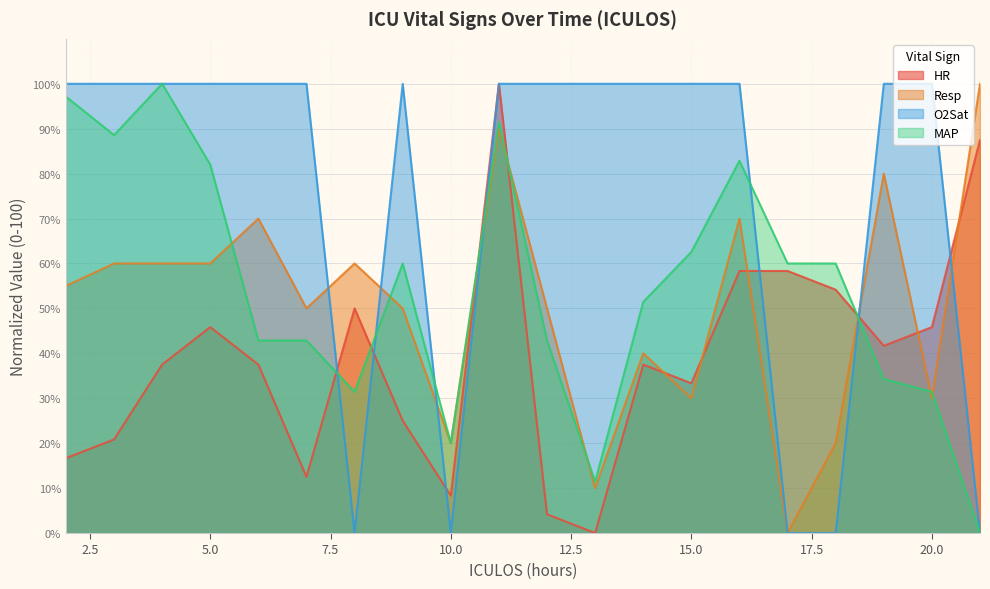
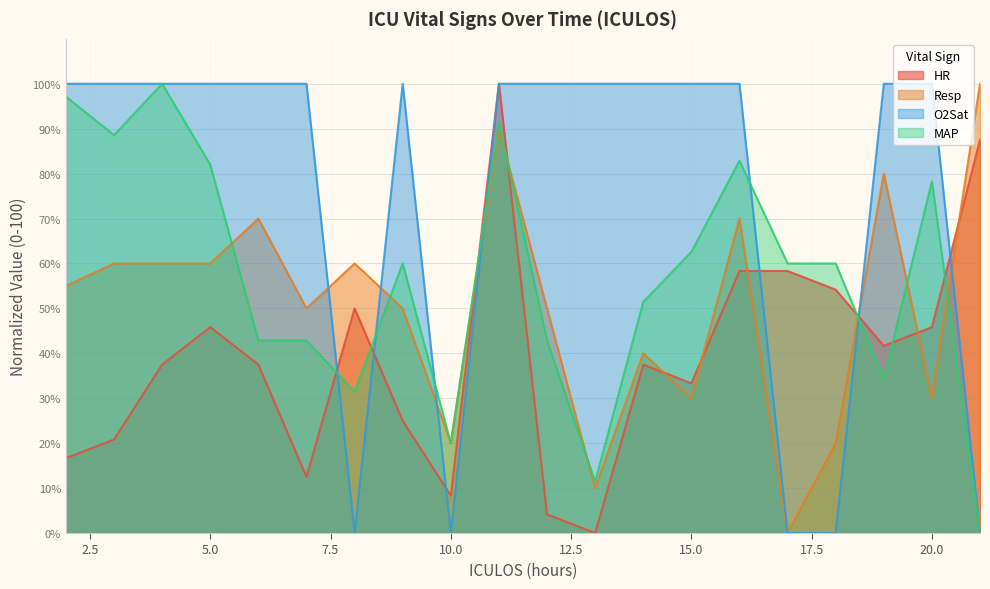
MAP, 20.0: 31% -> 78%
